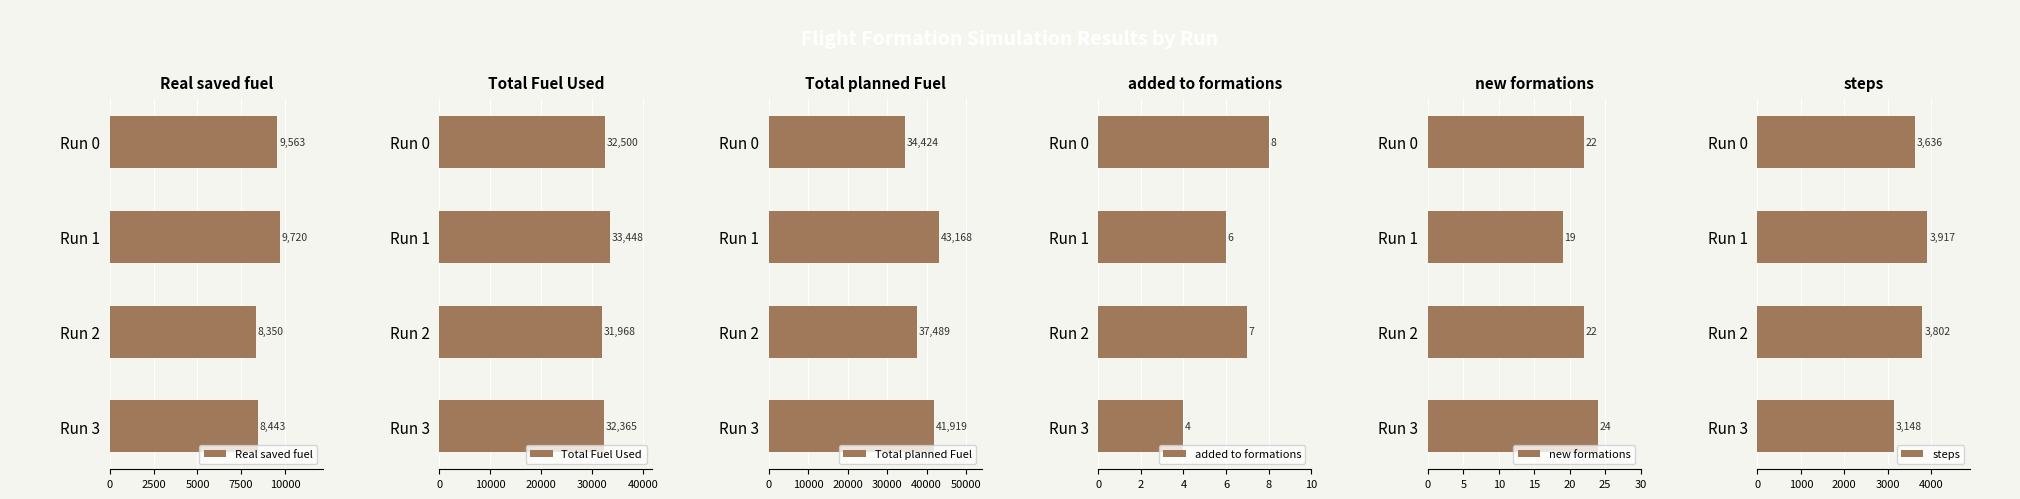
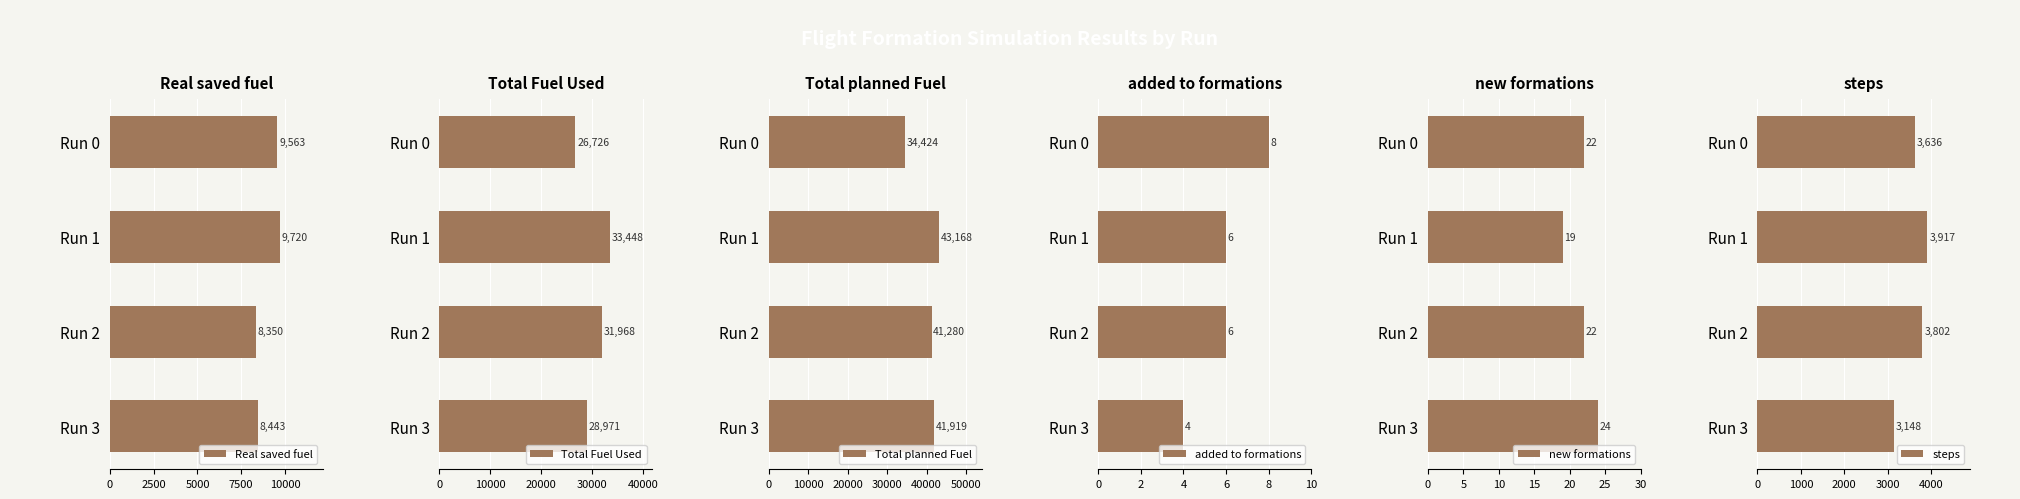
Total Fuel Used, Run 0: 32,500 -> 26,726
Total Fuel Used, Run 3: 32,365 -> 28,971
Total planned Fuel, Run 2: 37,489 -> 41,280
added to formations, Run 2: 7 -> 6
